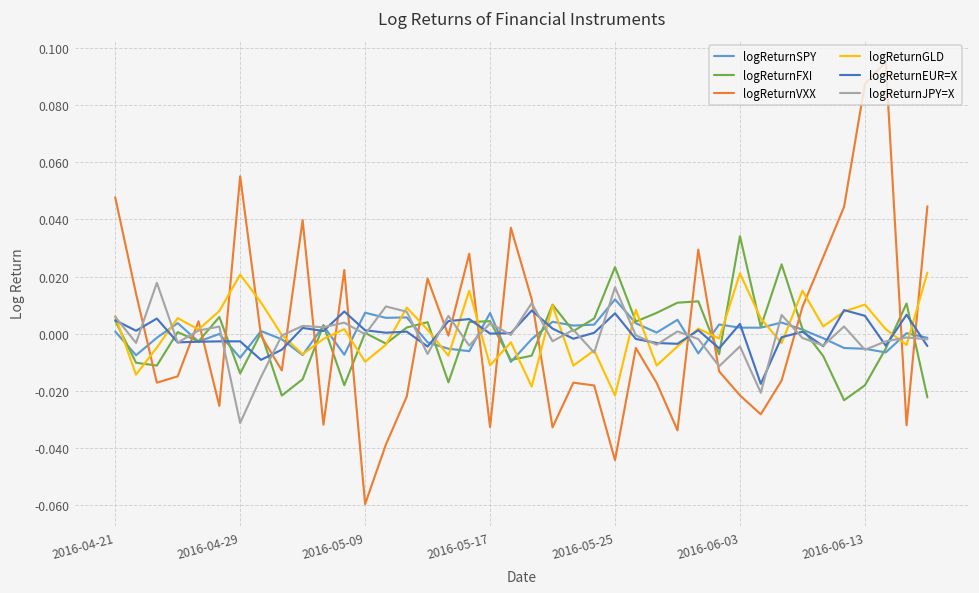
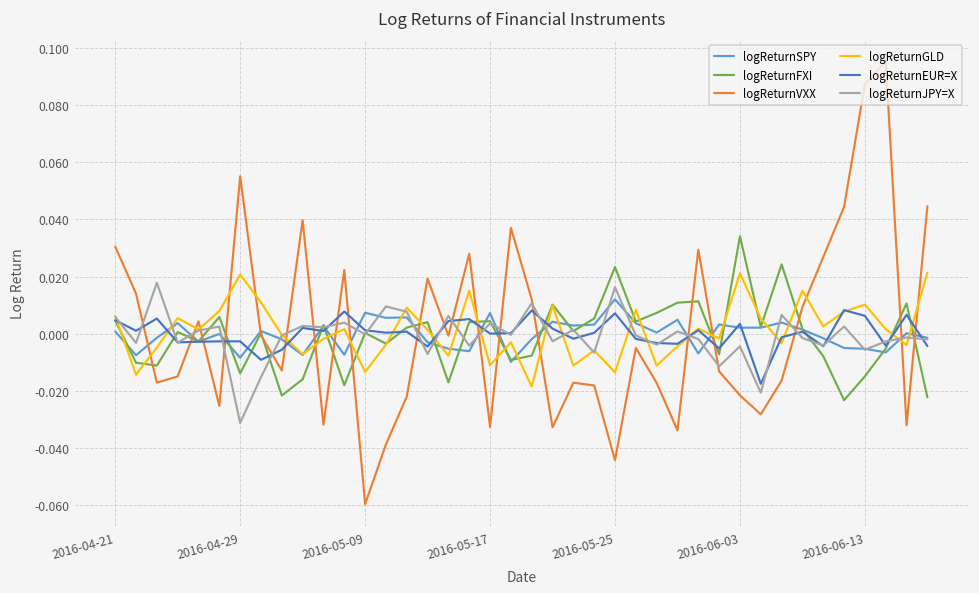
logReturnVXX, 2016-04-21: 0.048 -> 0.031
logReturnGLD, 2016-05-09: -0.010 -> -0.013
logReturnGLD, 2016-05-25: -0.022 -> -0.013
logReturnFXI, 2016-06-13: -0.018 -> -0.015
